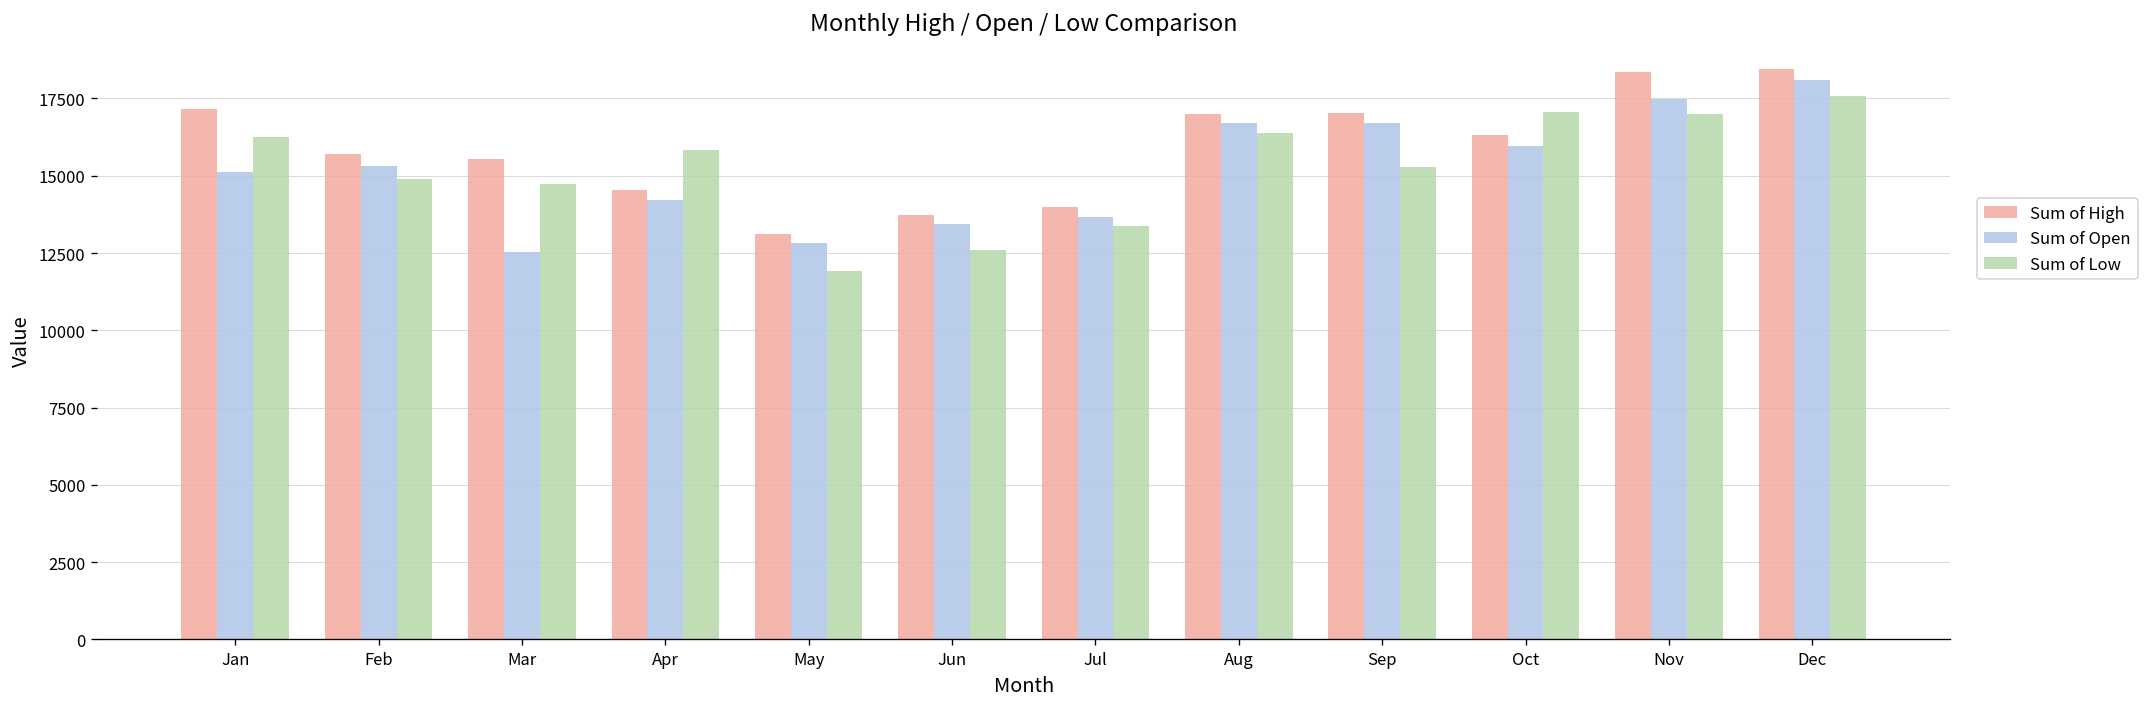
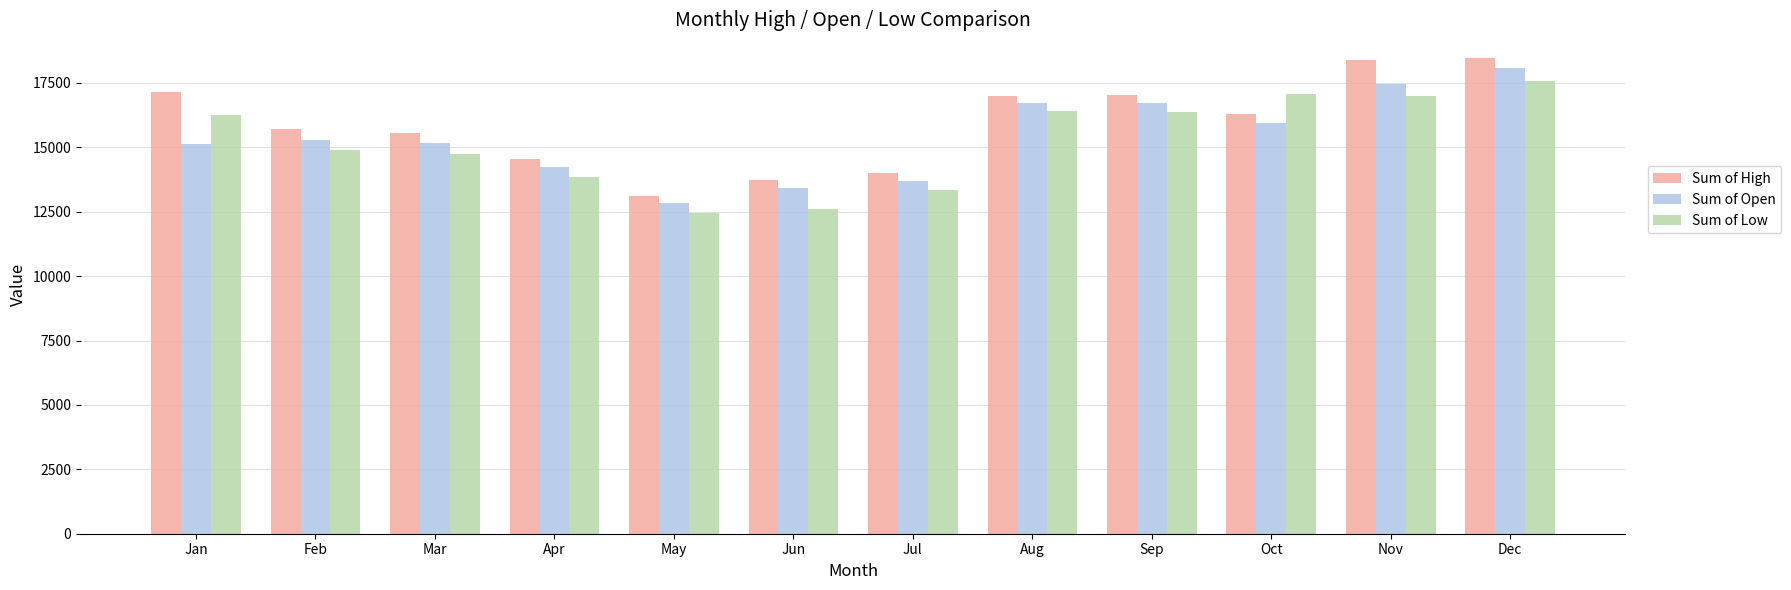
Sum of Open, Mar: 12500 -> 15200
Sum of Low, Apr: 15800 -> 13900
Sum of Low, May: 11900 -> 12400
Sum of Low, Sep: 15300 -> 16400
